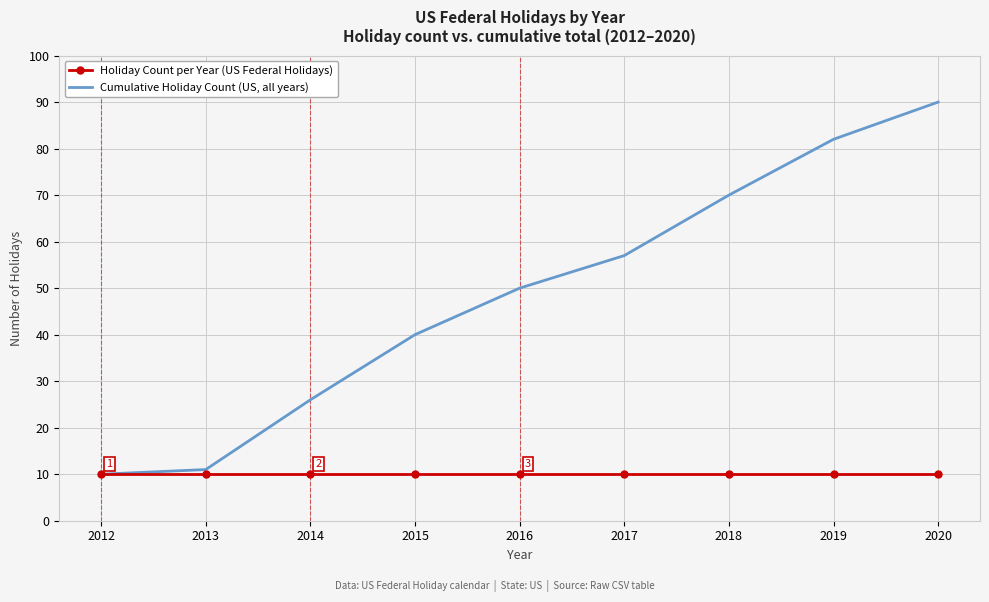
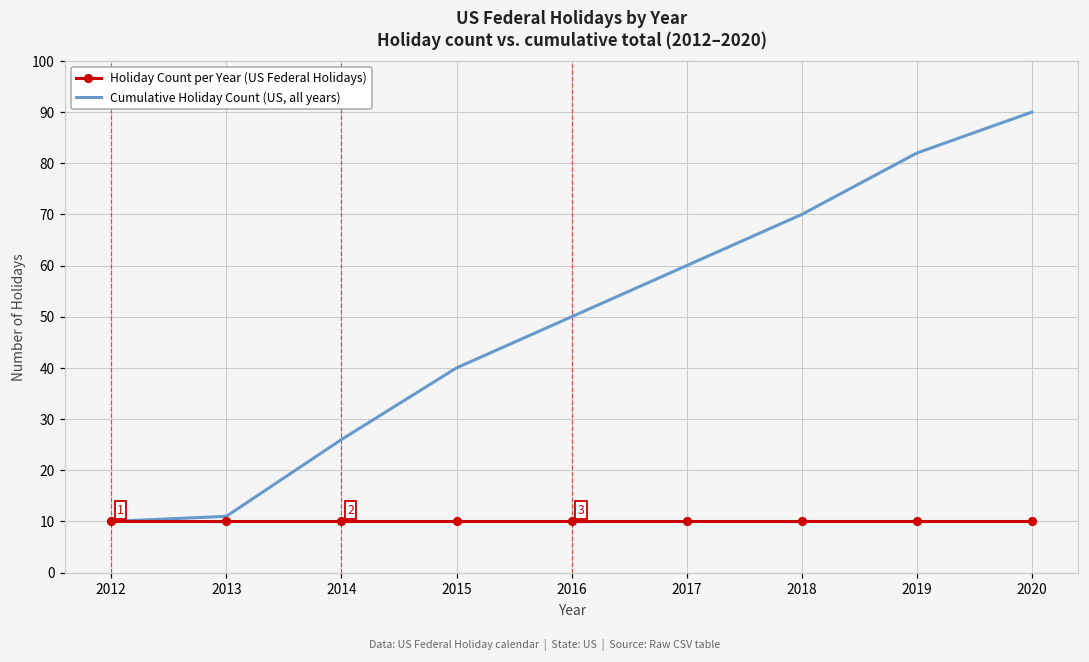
Cumulative Holiday Count (US, all years), 2017: 57 -> 60
